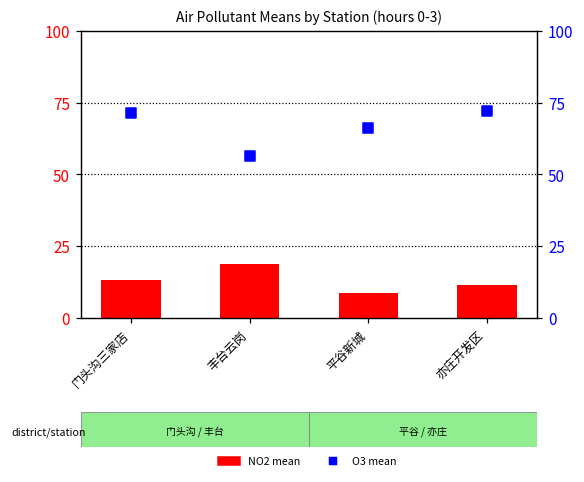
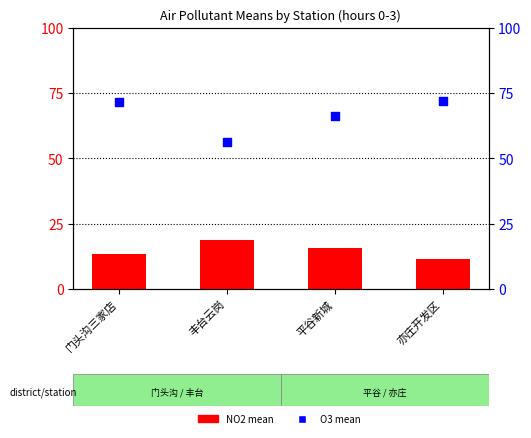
NO2 mean, 平谷新城: 9 -> 16
